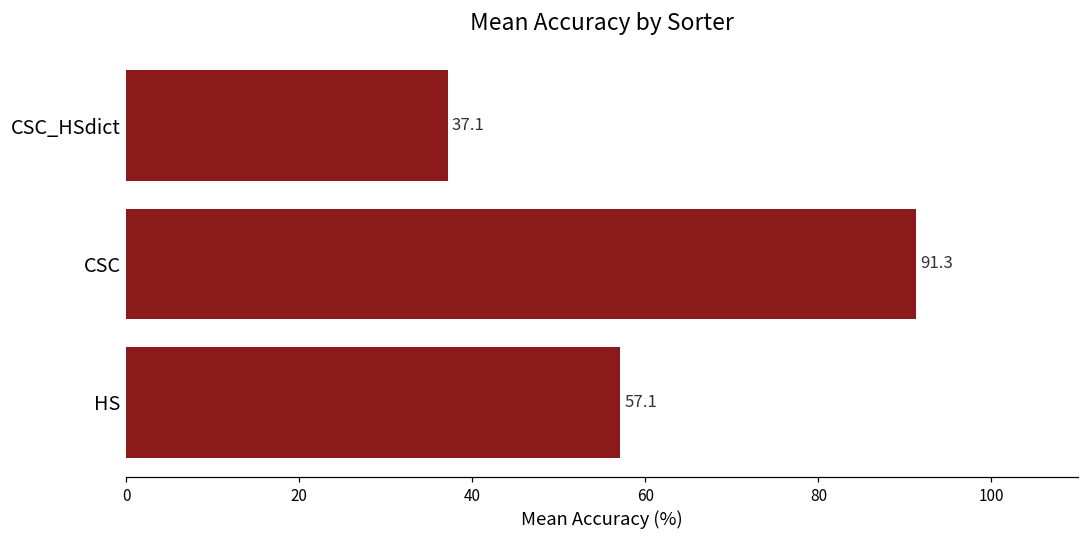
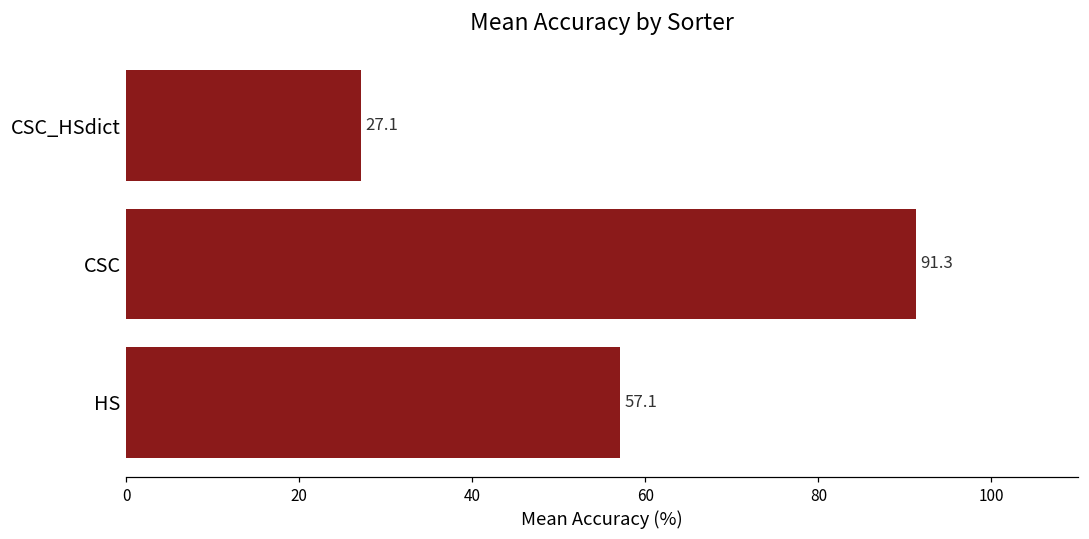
CSC_HSdict: 37.1 -> 27.1
